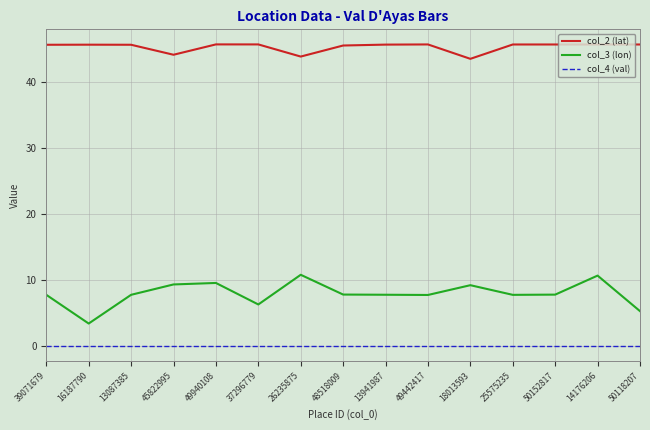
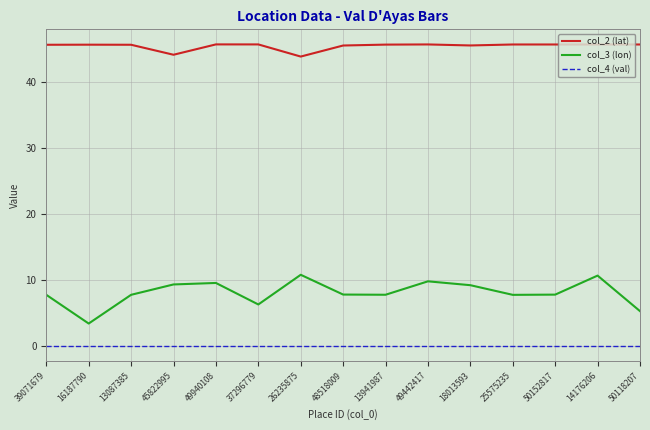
col_3 (lon), 49442417: 8 -> 10
col_2 (lat), 18013593: 44 -> 46
